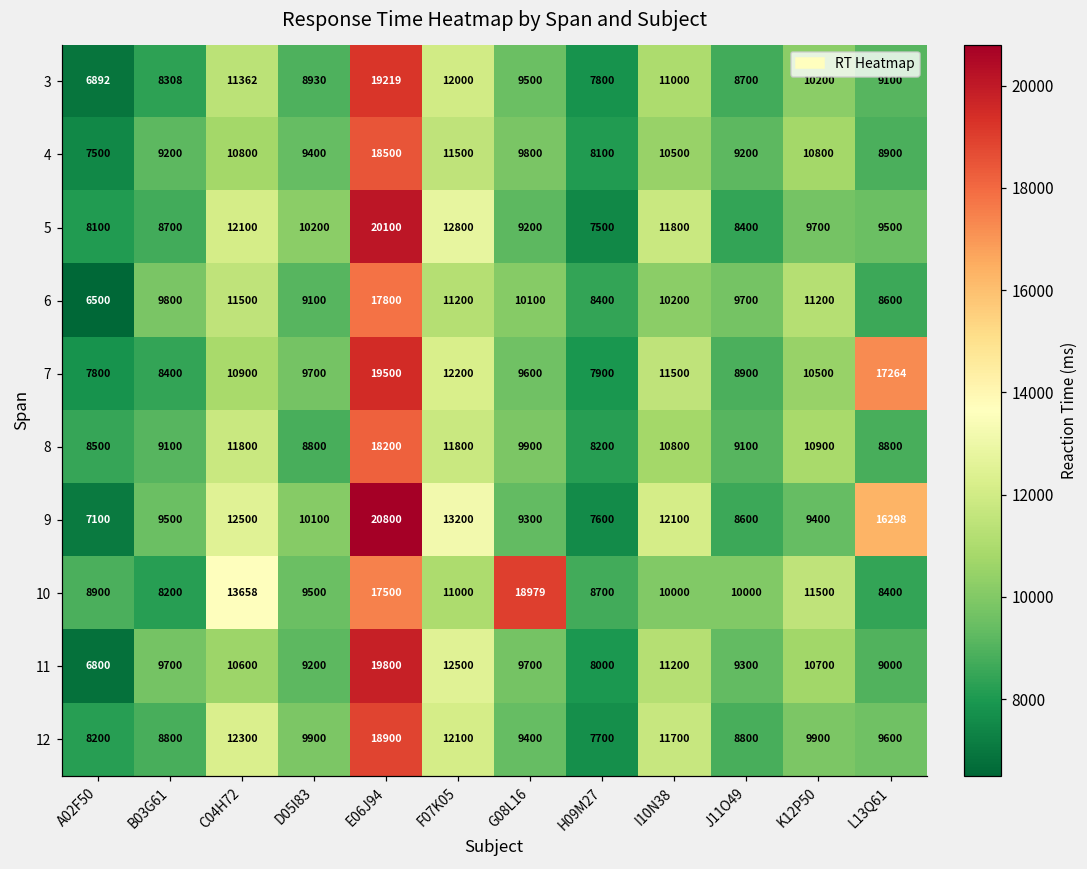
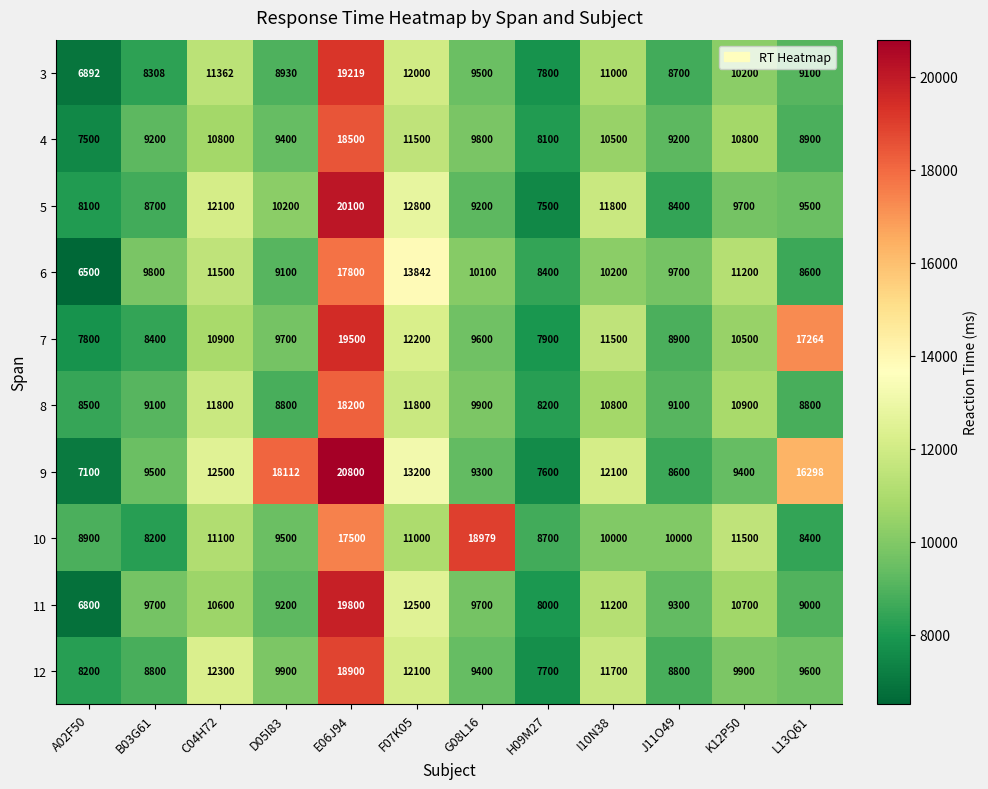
6, F07K05: 11200 -> 13842
9, D05I83: 10100 -> 18112
10, C04H72: 13658 -> 11100
